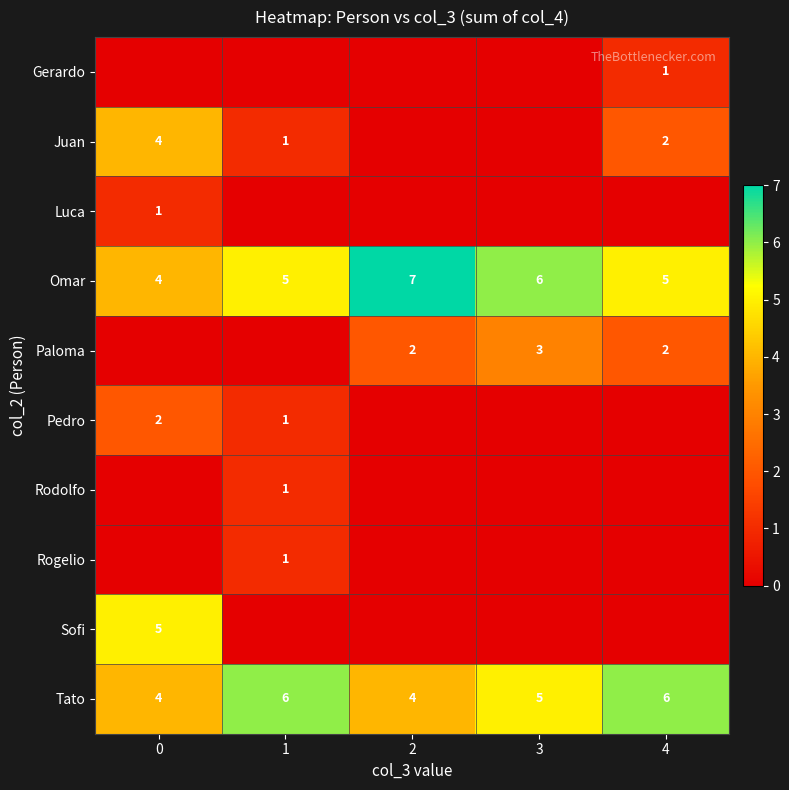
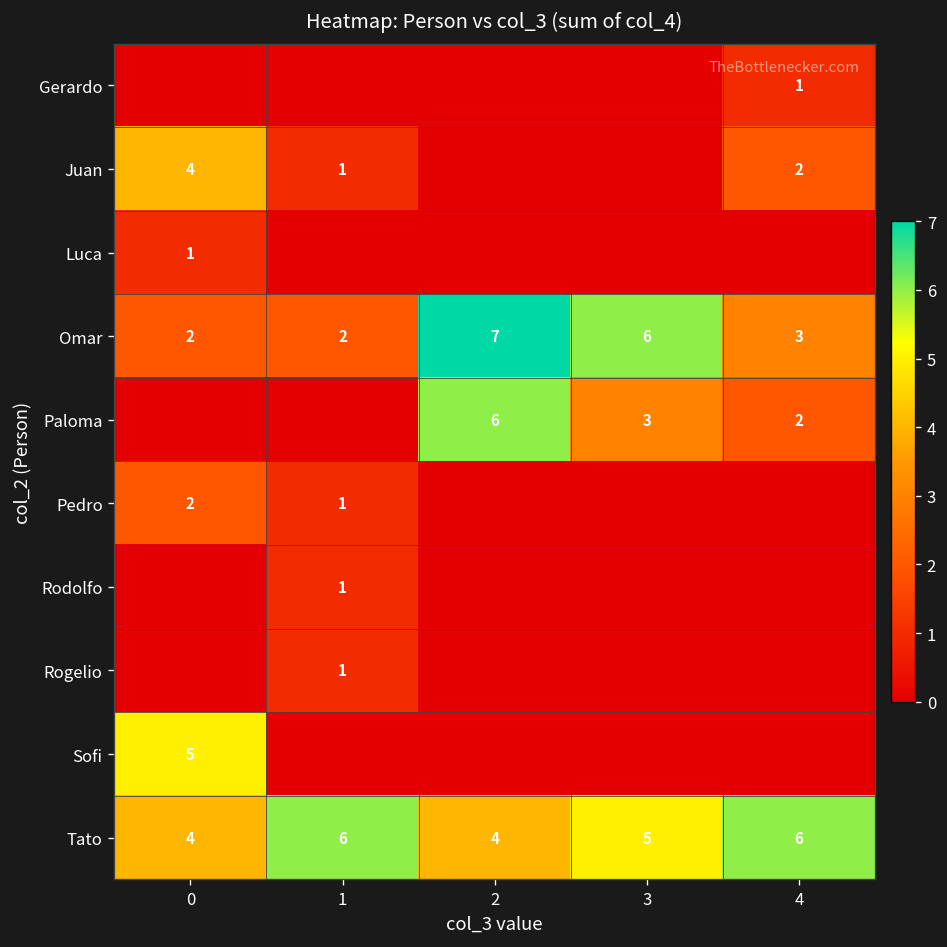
Omar, 0: 4 -> 2
Omar, 1: 5 -> 2
Omar, 4: 5 -> 3
Paloma, 2: 2 -> 6
